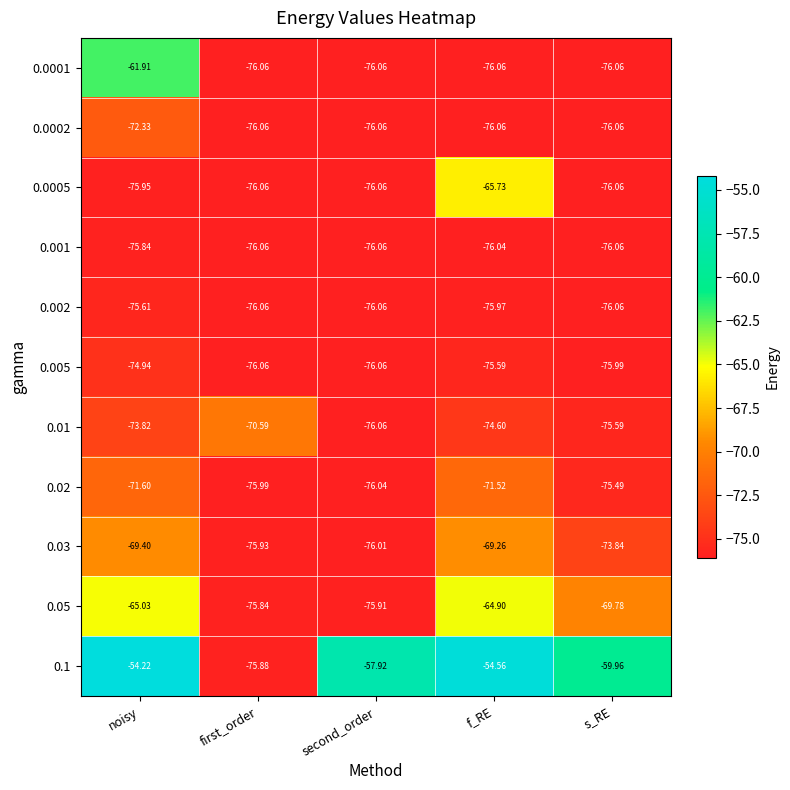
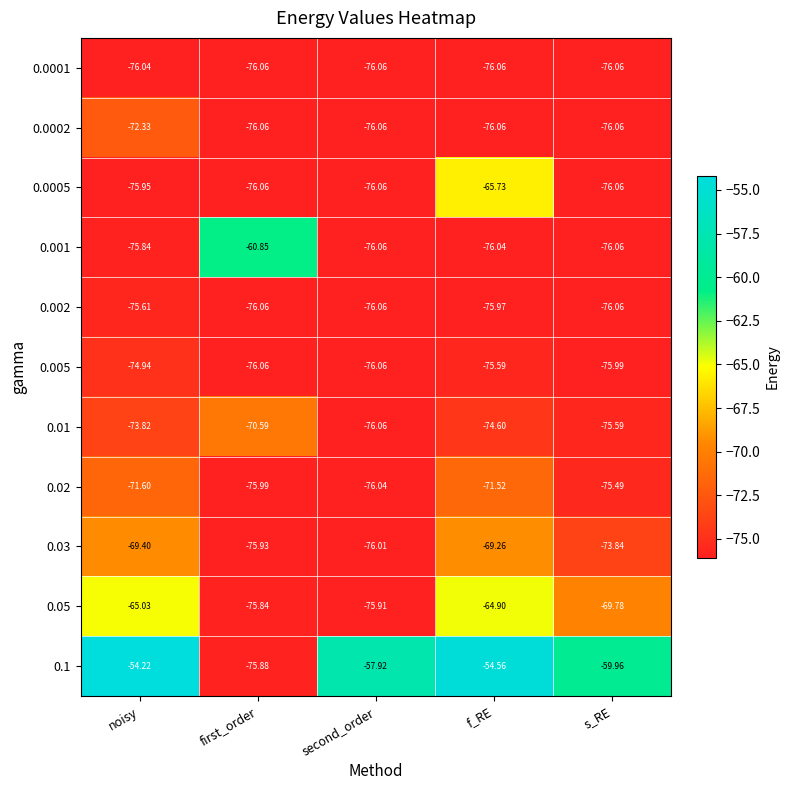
0.0001, noisy: -61.91 -> -76.04
0.001, first_order: -76.06 -> -60.85
